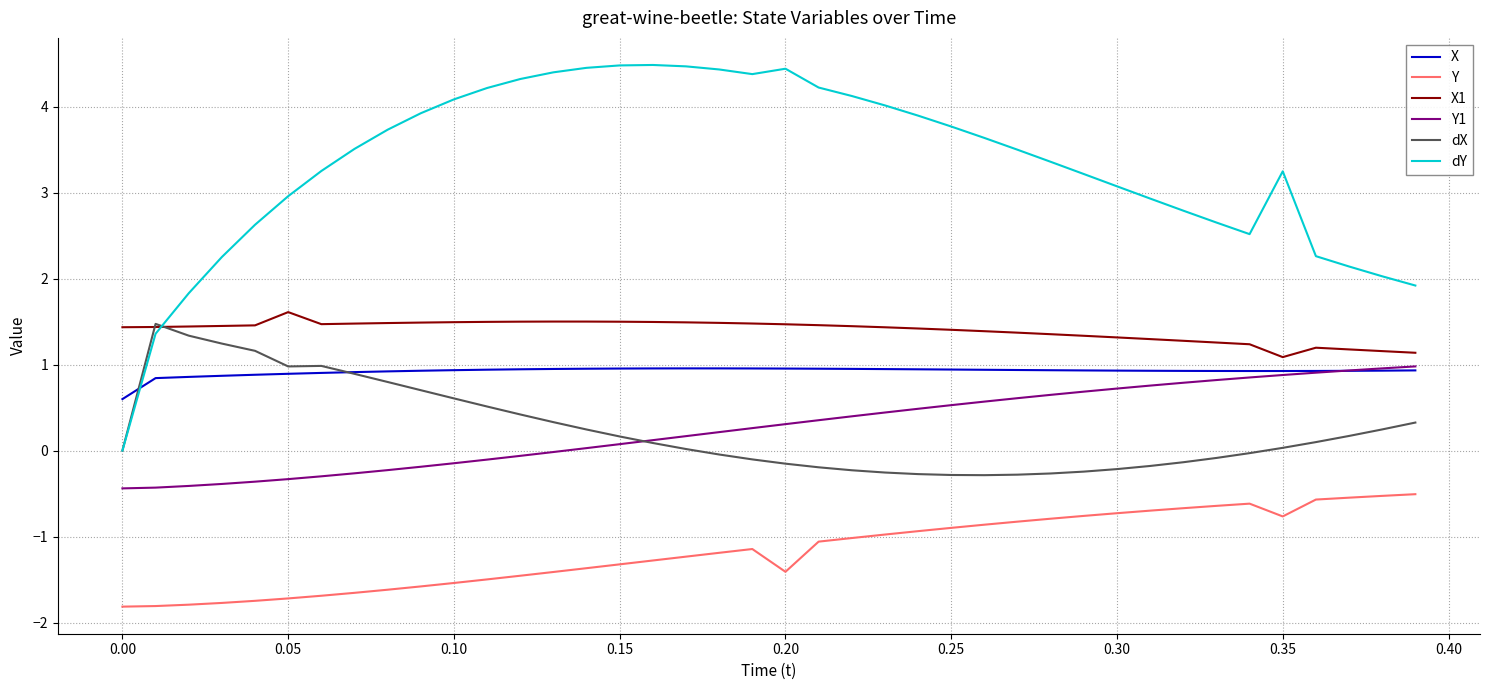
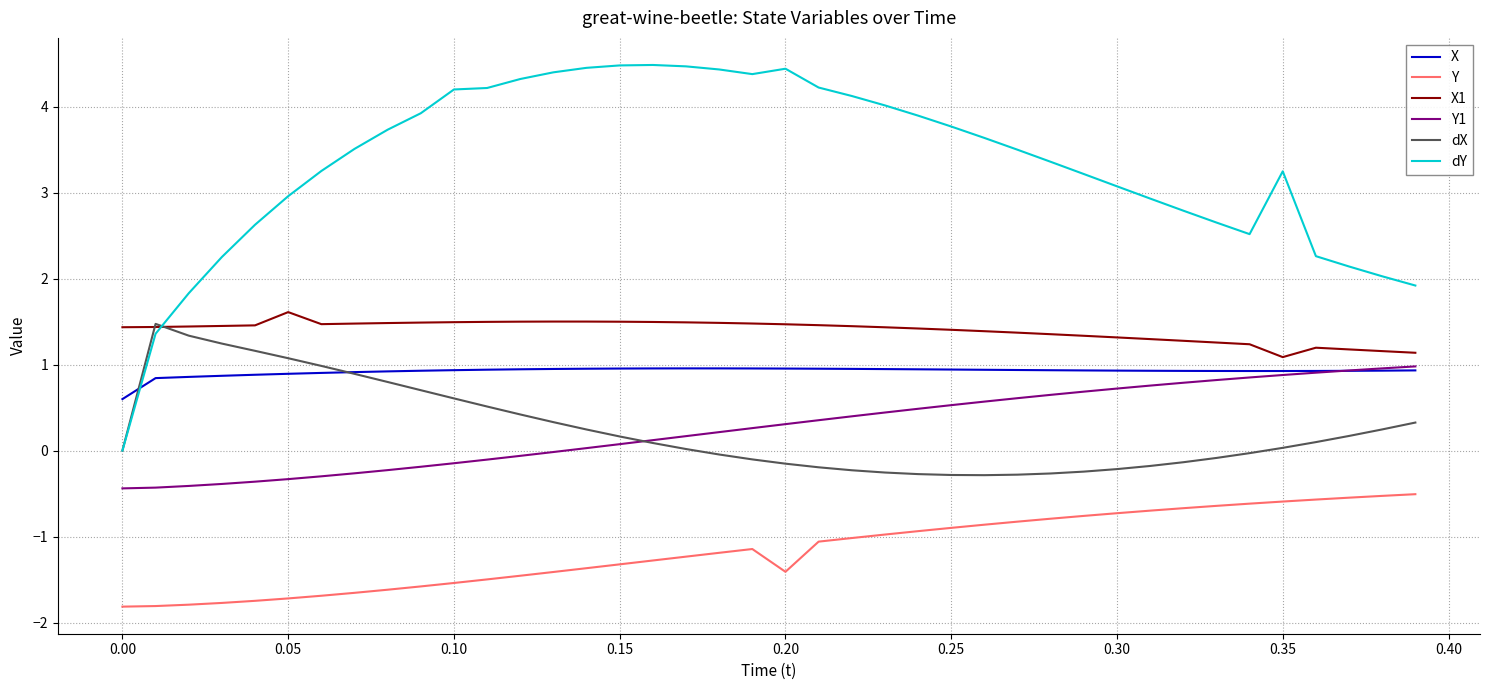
dX, 0.05: 1.0 -> 1.1
dY, 0.10: 4.1 -> 4.2
Y, 0.35: -0.8 -> -0.6
